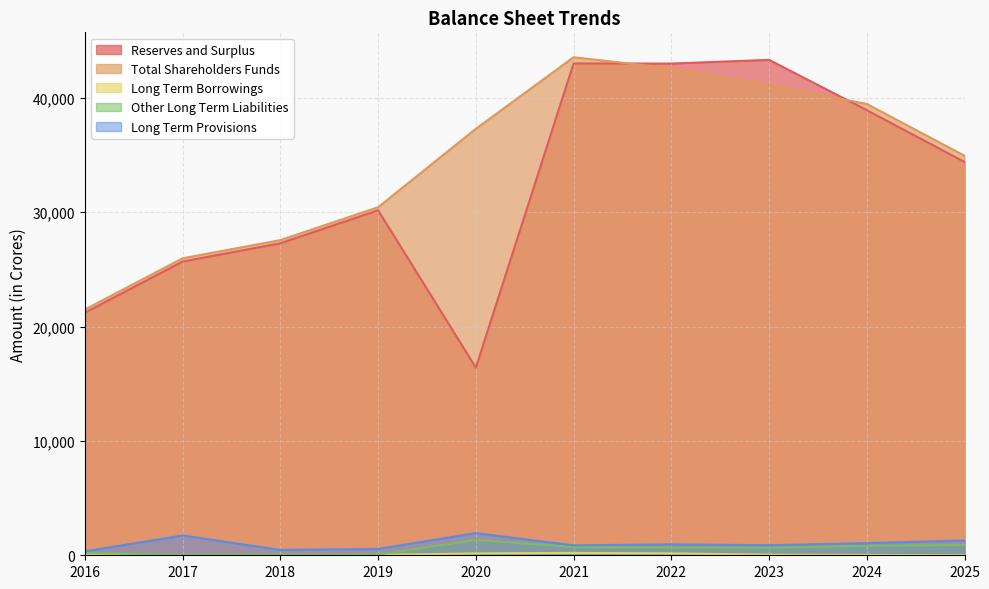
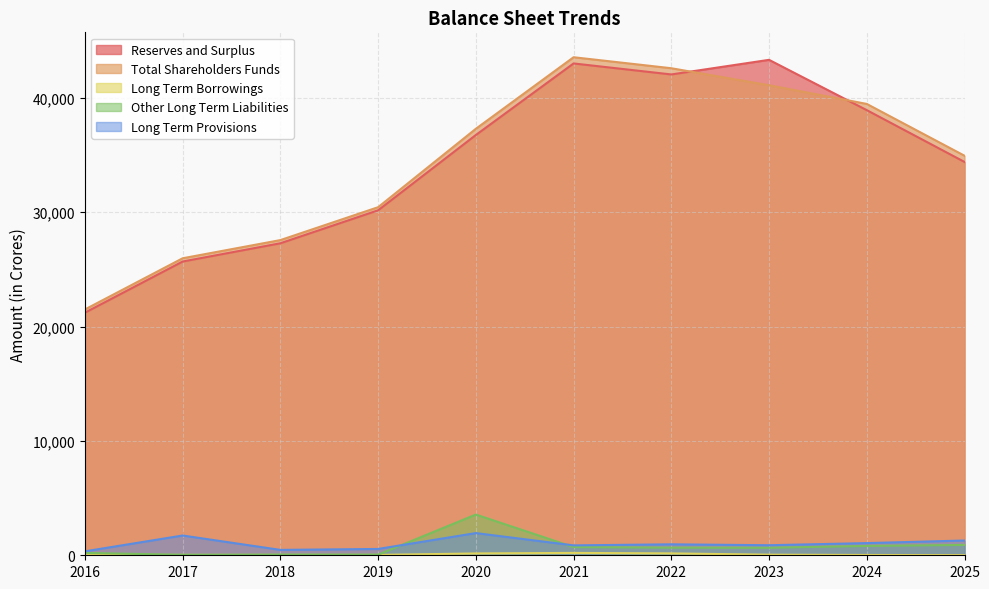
Reserves and Surplus, 2020: 16,400 -> 36,800
Other Long Term Liabilities, 2020: 1,300 -> 3,600
Reserves and Surplus, 2022: 43,000 -> 42,000
